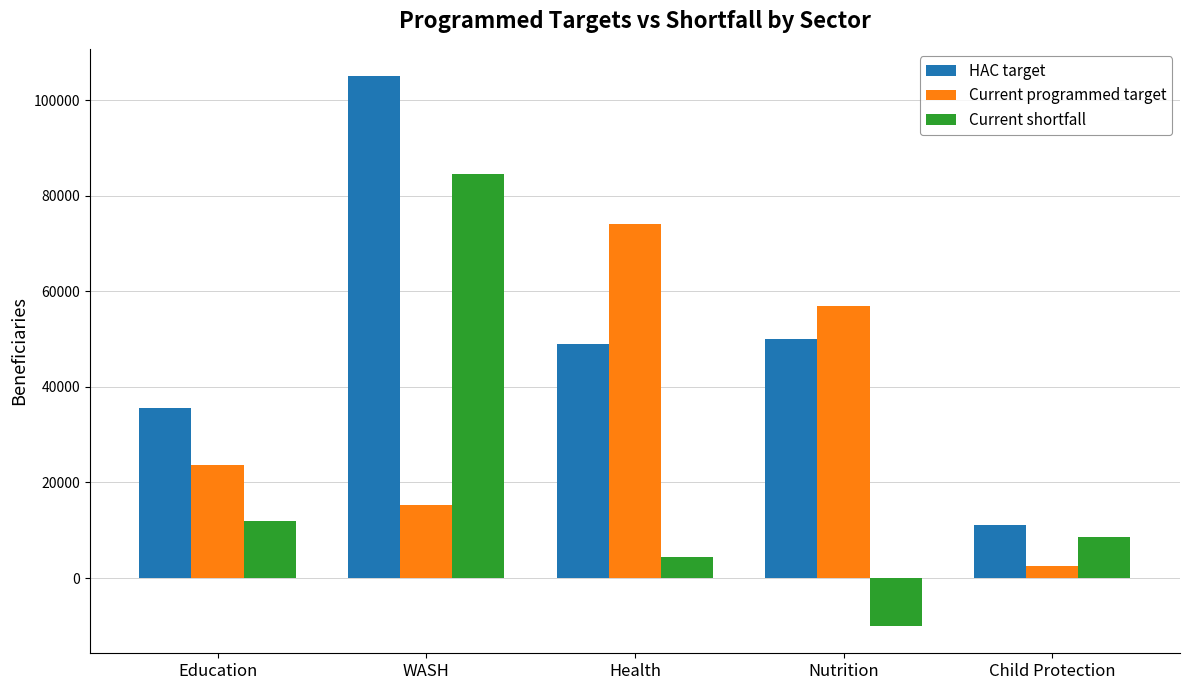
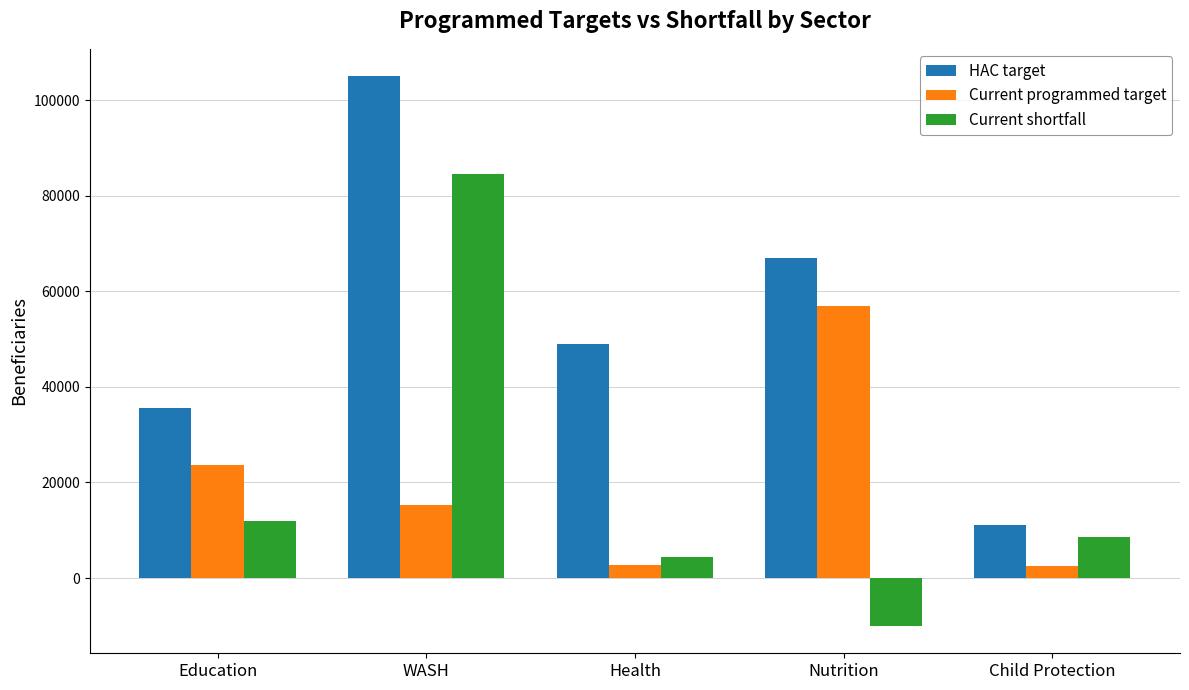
Current programmed target, Health: 74000 -> 3000
HAC target, Nutrition: 50000 -> 67000
